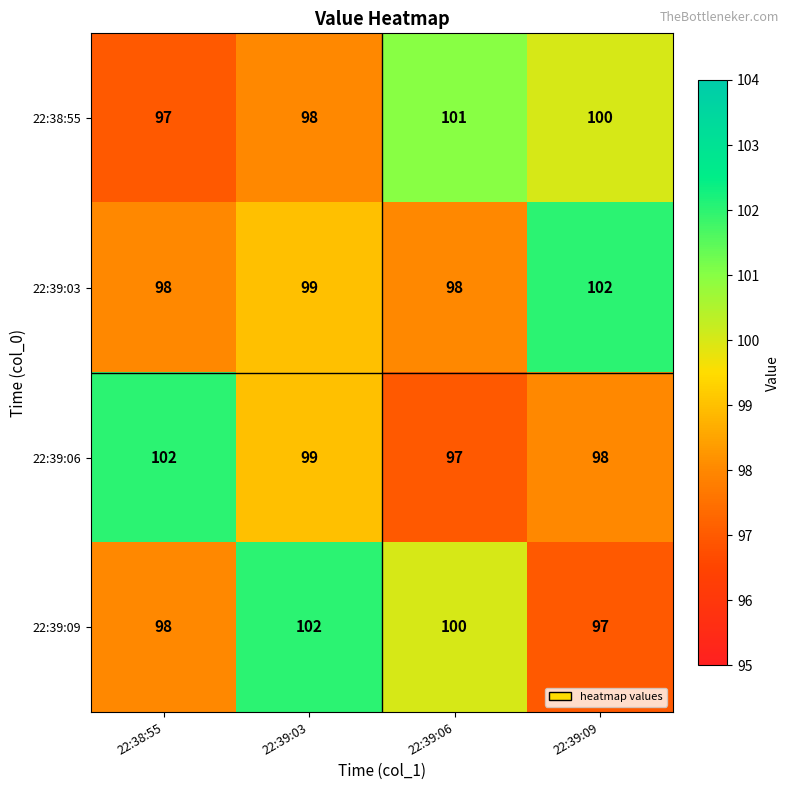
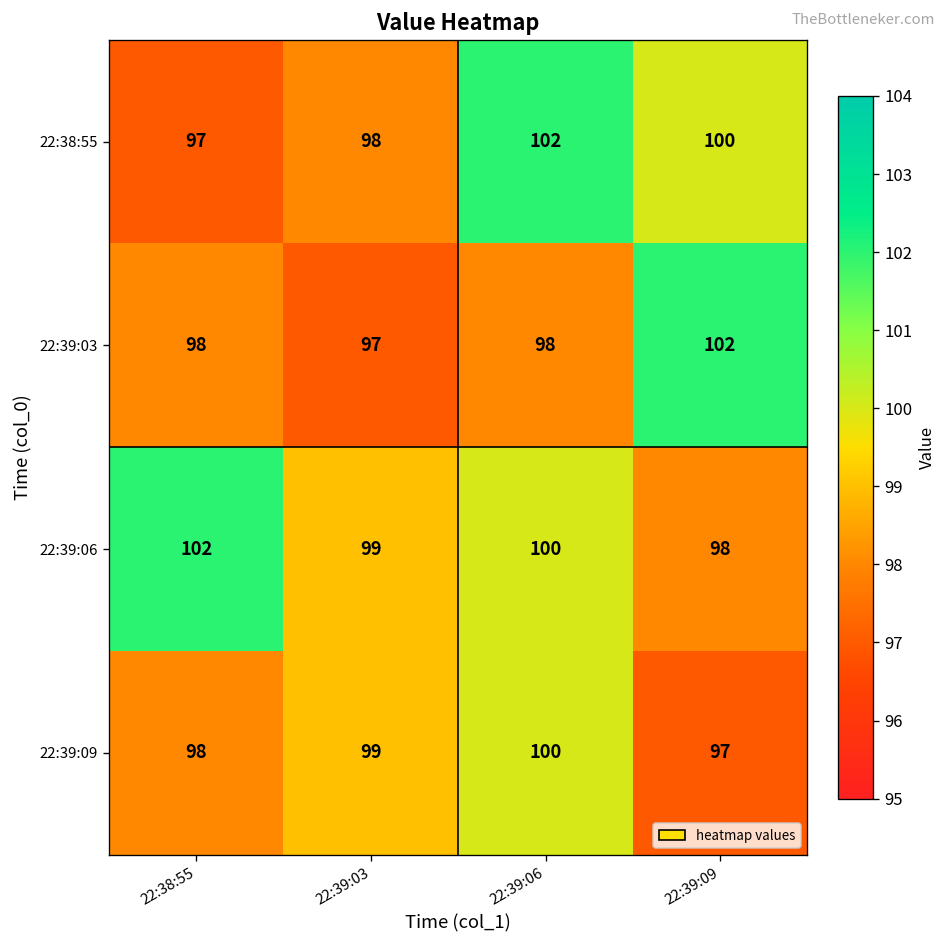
22:38:55, 22:39:06: 101 -> 102
22:39:03, 22:39:03: 99 -> 97
22:39:06, 22:39:06: 97 -> 100
22:39:09, 22:39:03: 102 -> 99
